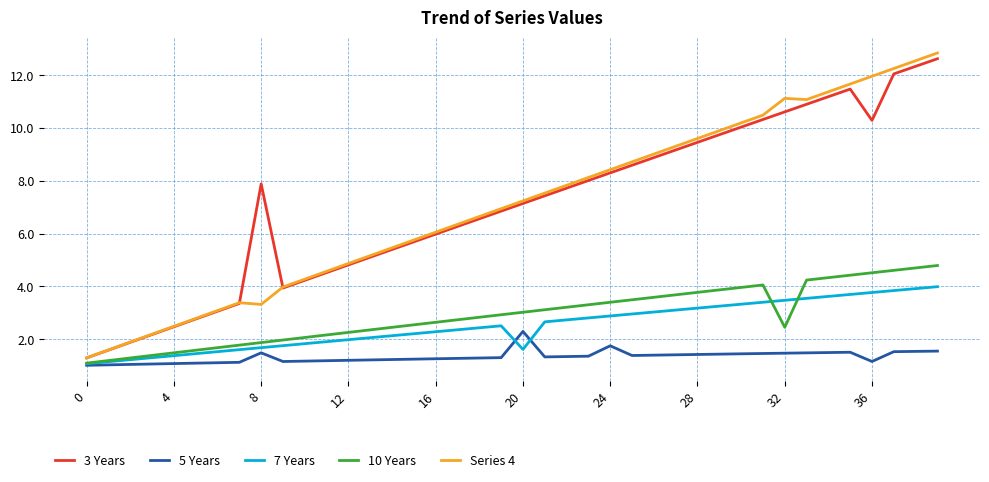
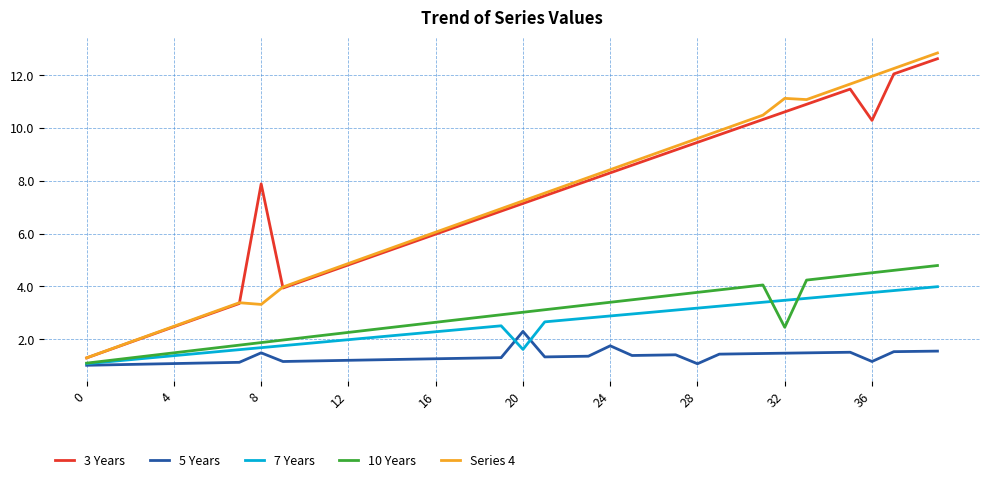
5 Years, 28: 1.4 -> 1.1
